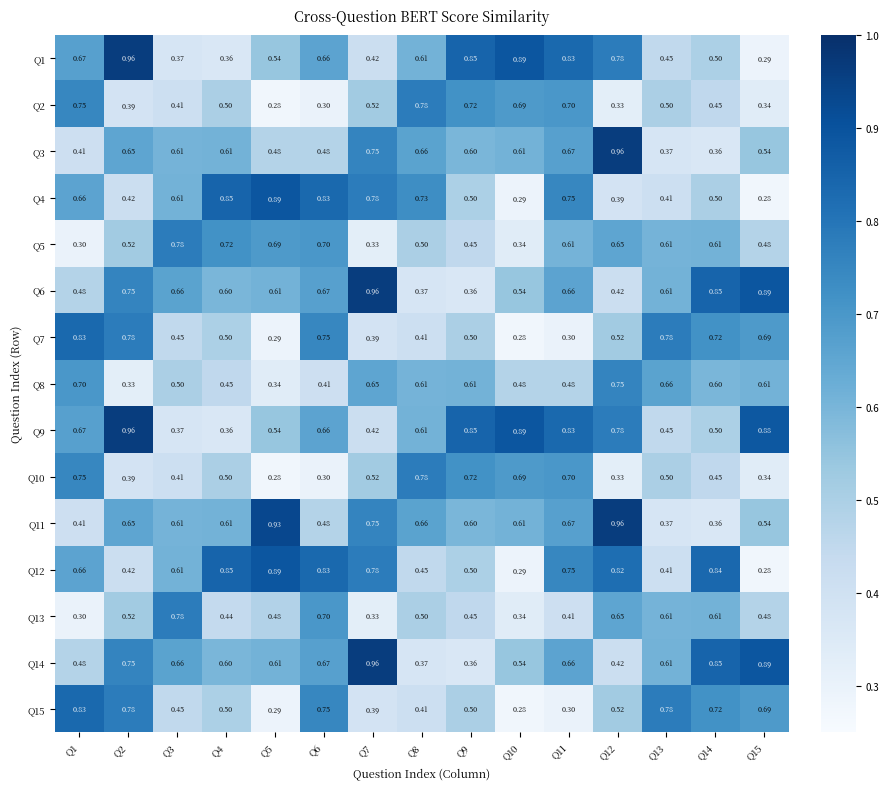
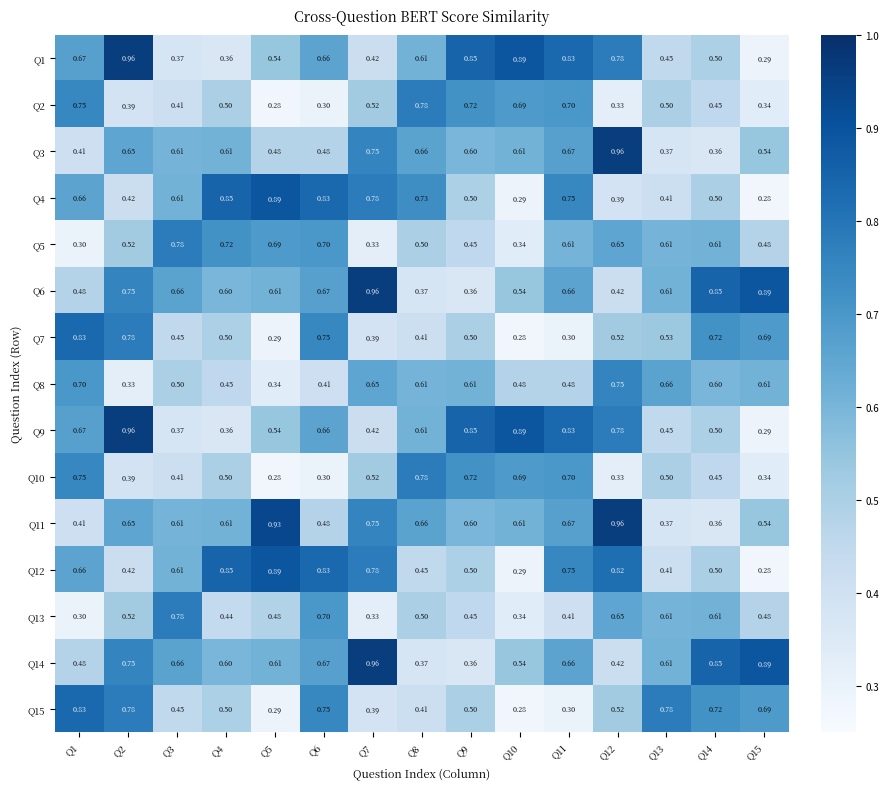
Q7, Q13: 0.78 -> 0.53
Q9, Q15: 0.88 -> 0.29
Q12, Q14: 0.84 -> 0.50
